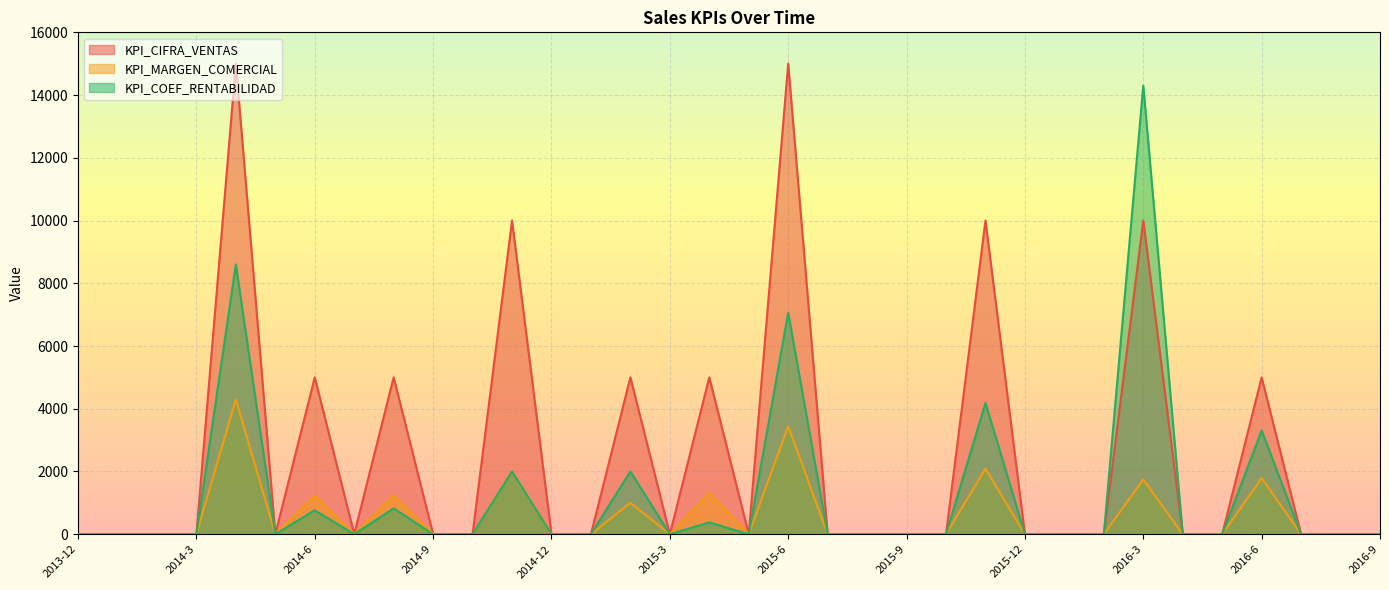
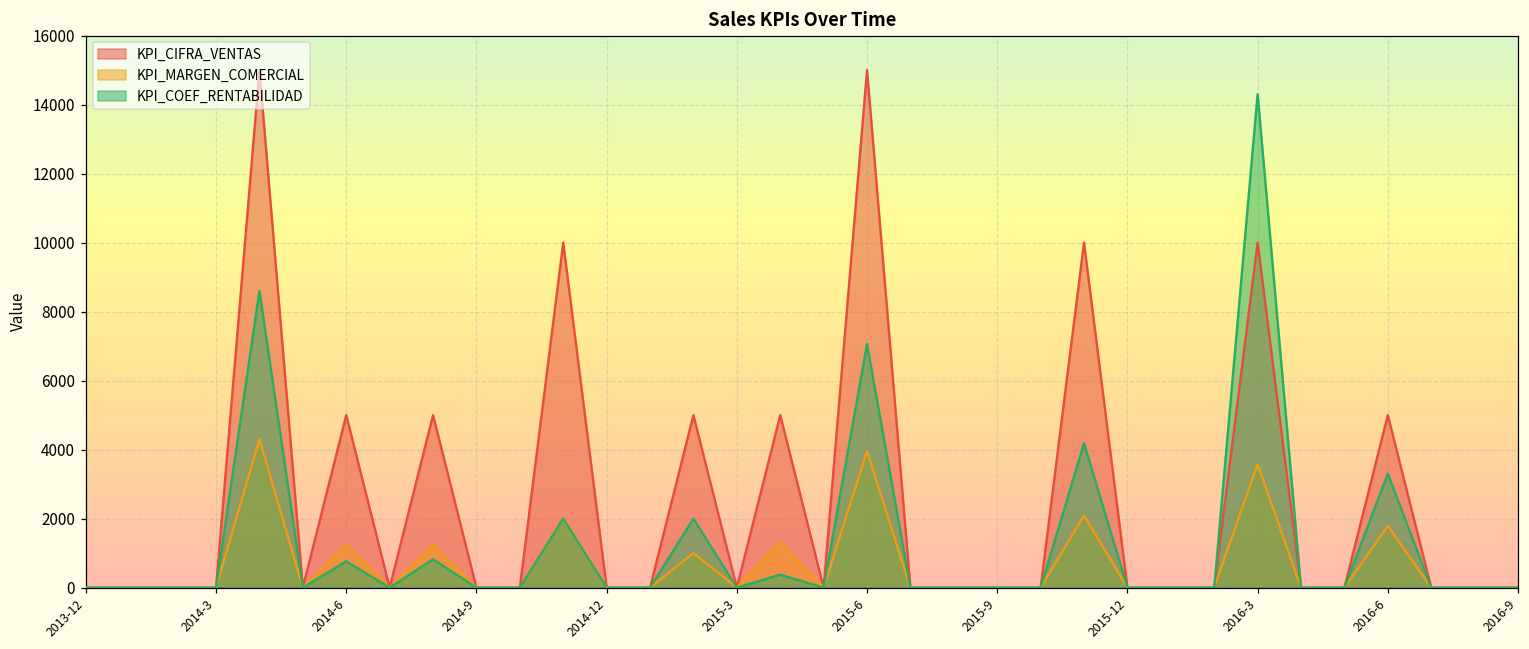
KPI_MARGEN_COMERCIAL, 2015-6: 3400 -> 4000
KPI_MARGEN_COMERCIAL, 2016-3: 1700 -> 3600
